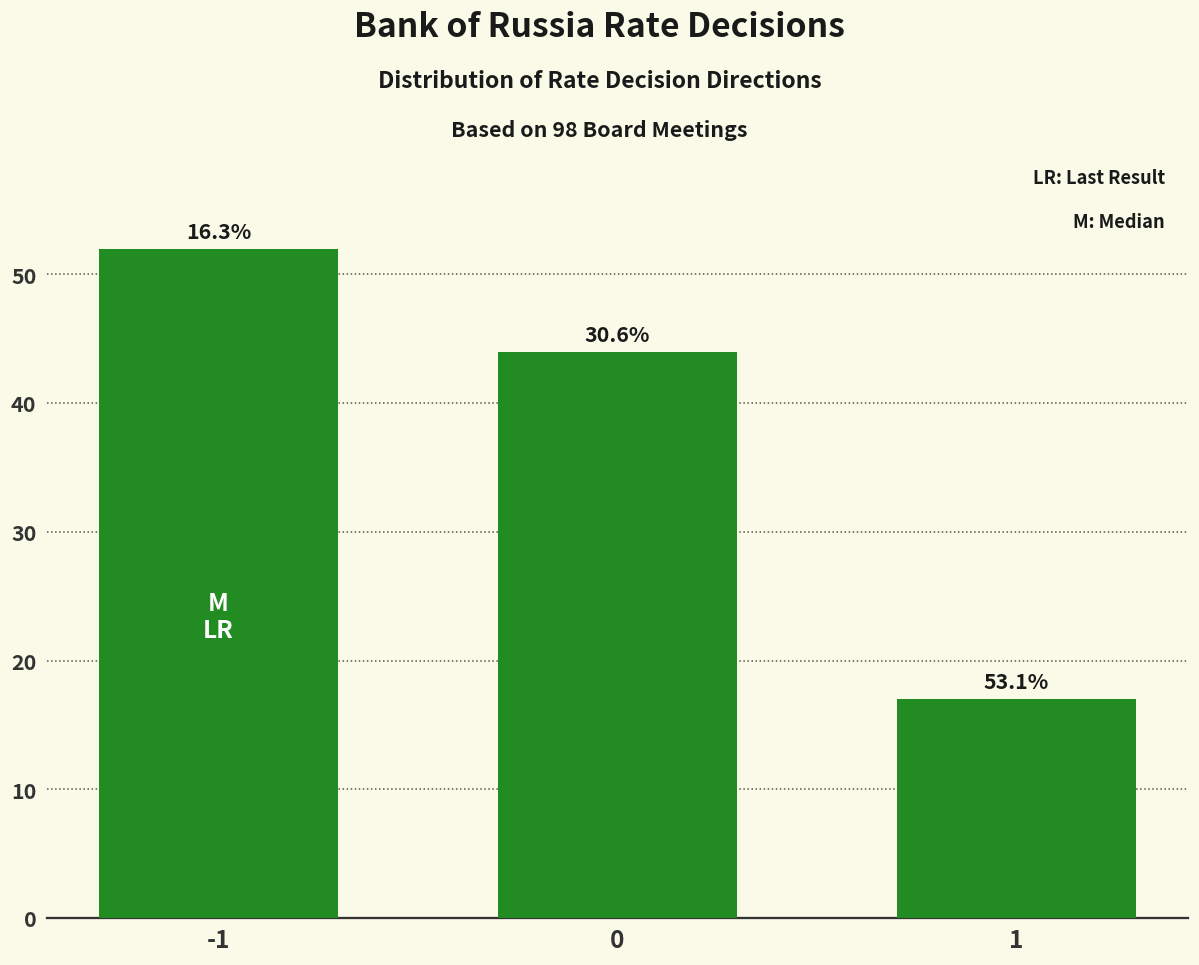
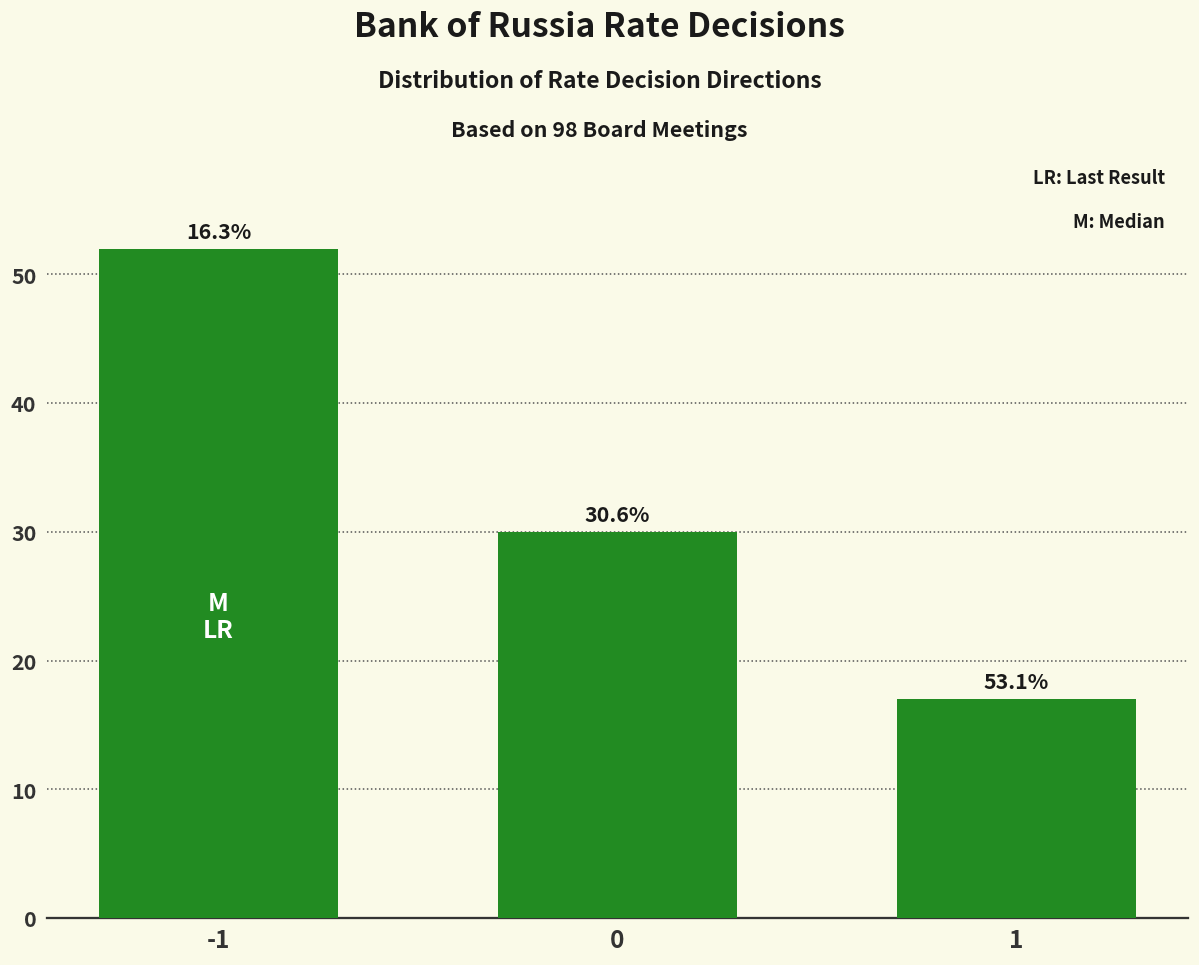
0: 44 -> 30
